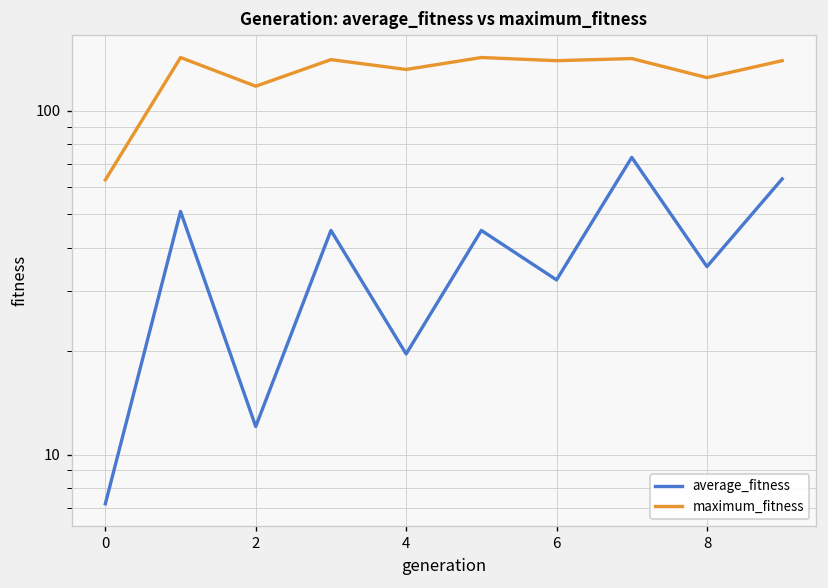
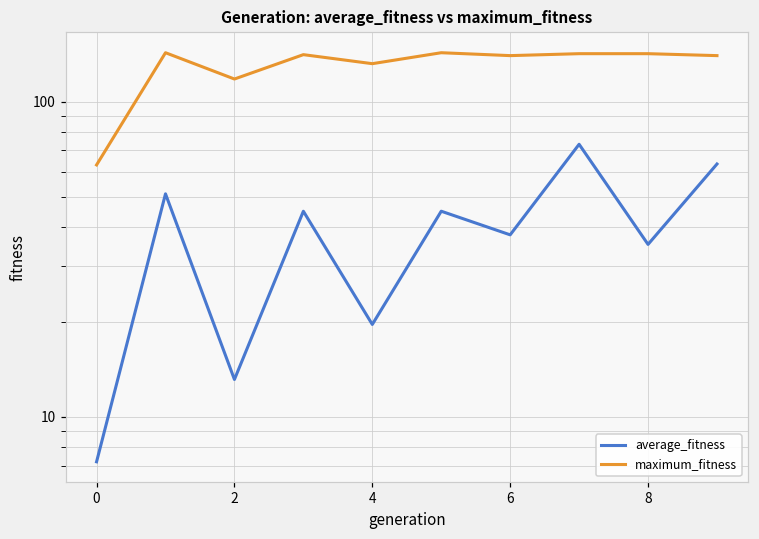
average_fitness, 2: 12.1 -> 13
average_fitness, 6: 32 -> 38
maximum_fitness, 8: 130 -> 140
